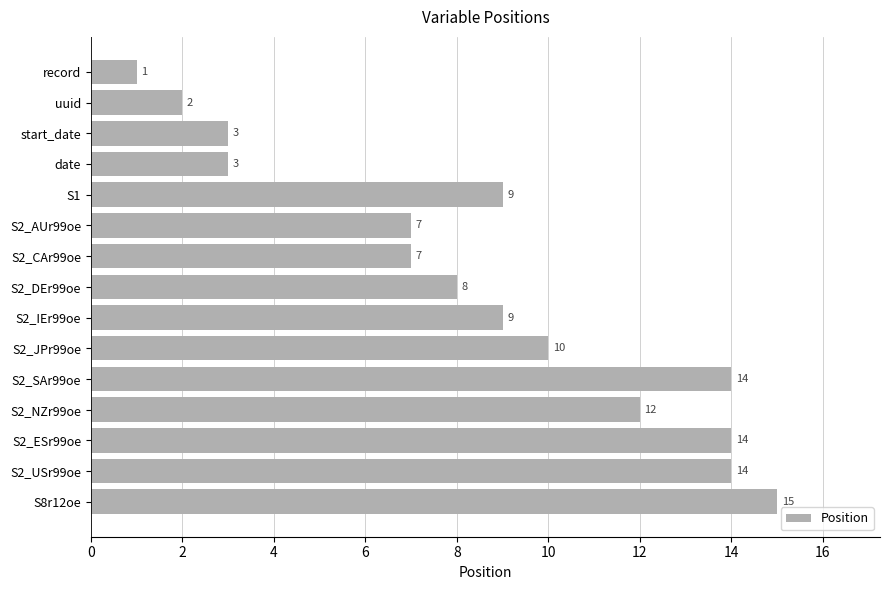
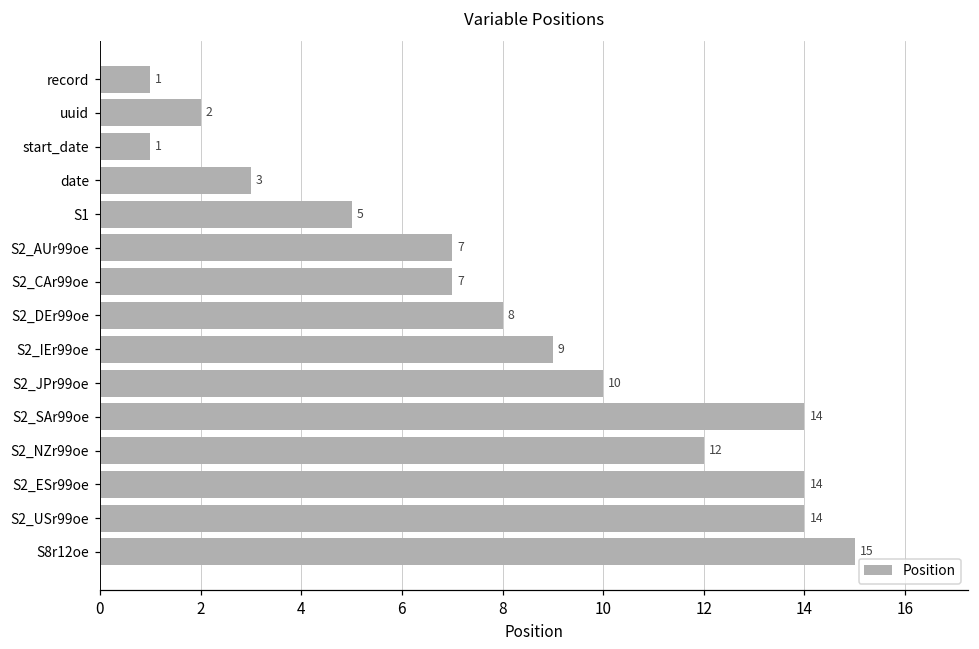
start_date: 3 -> 1
S1: 9 -> 5
